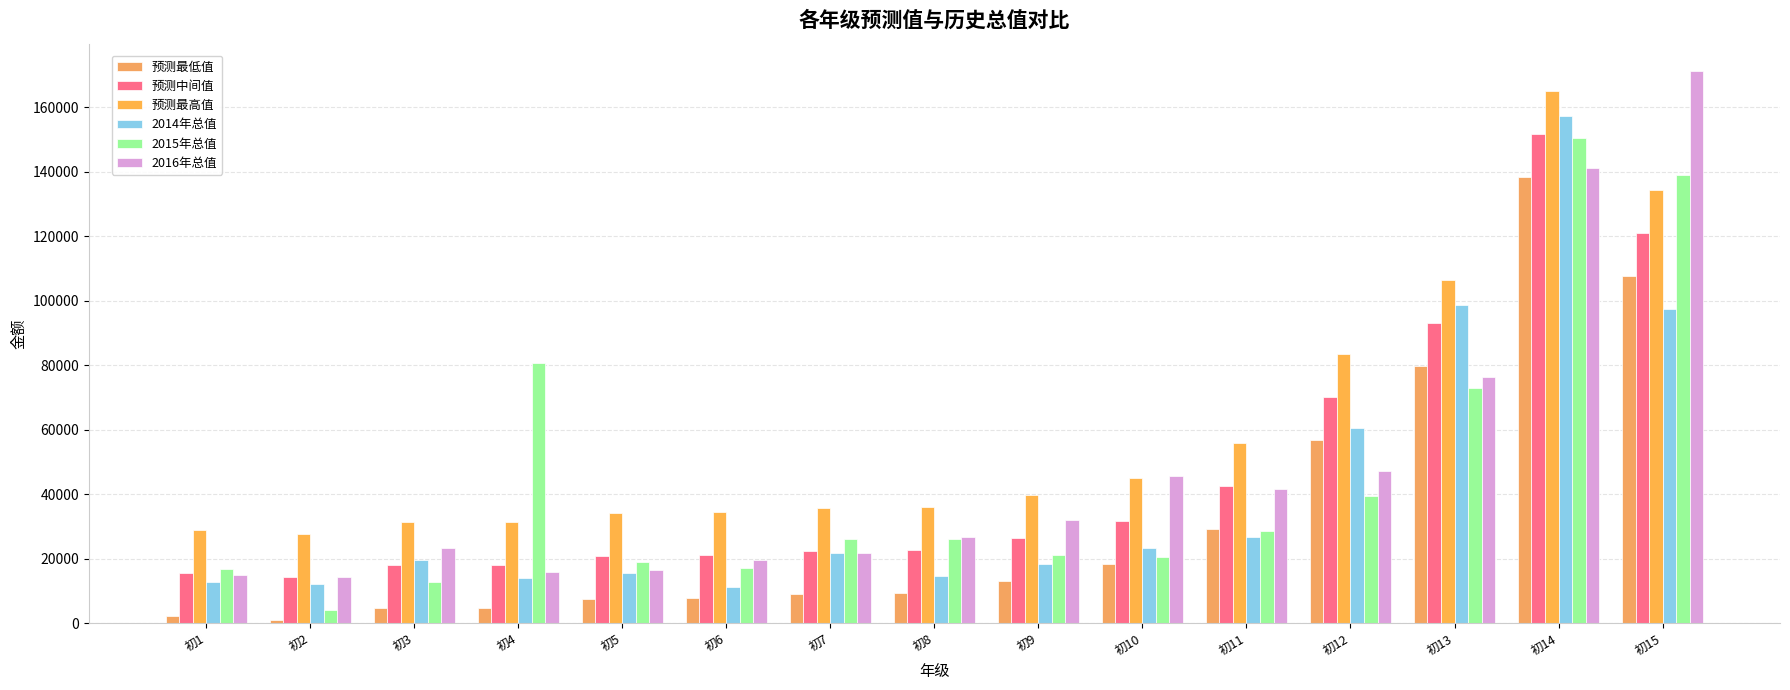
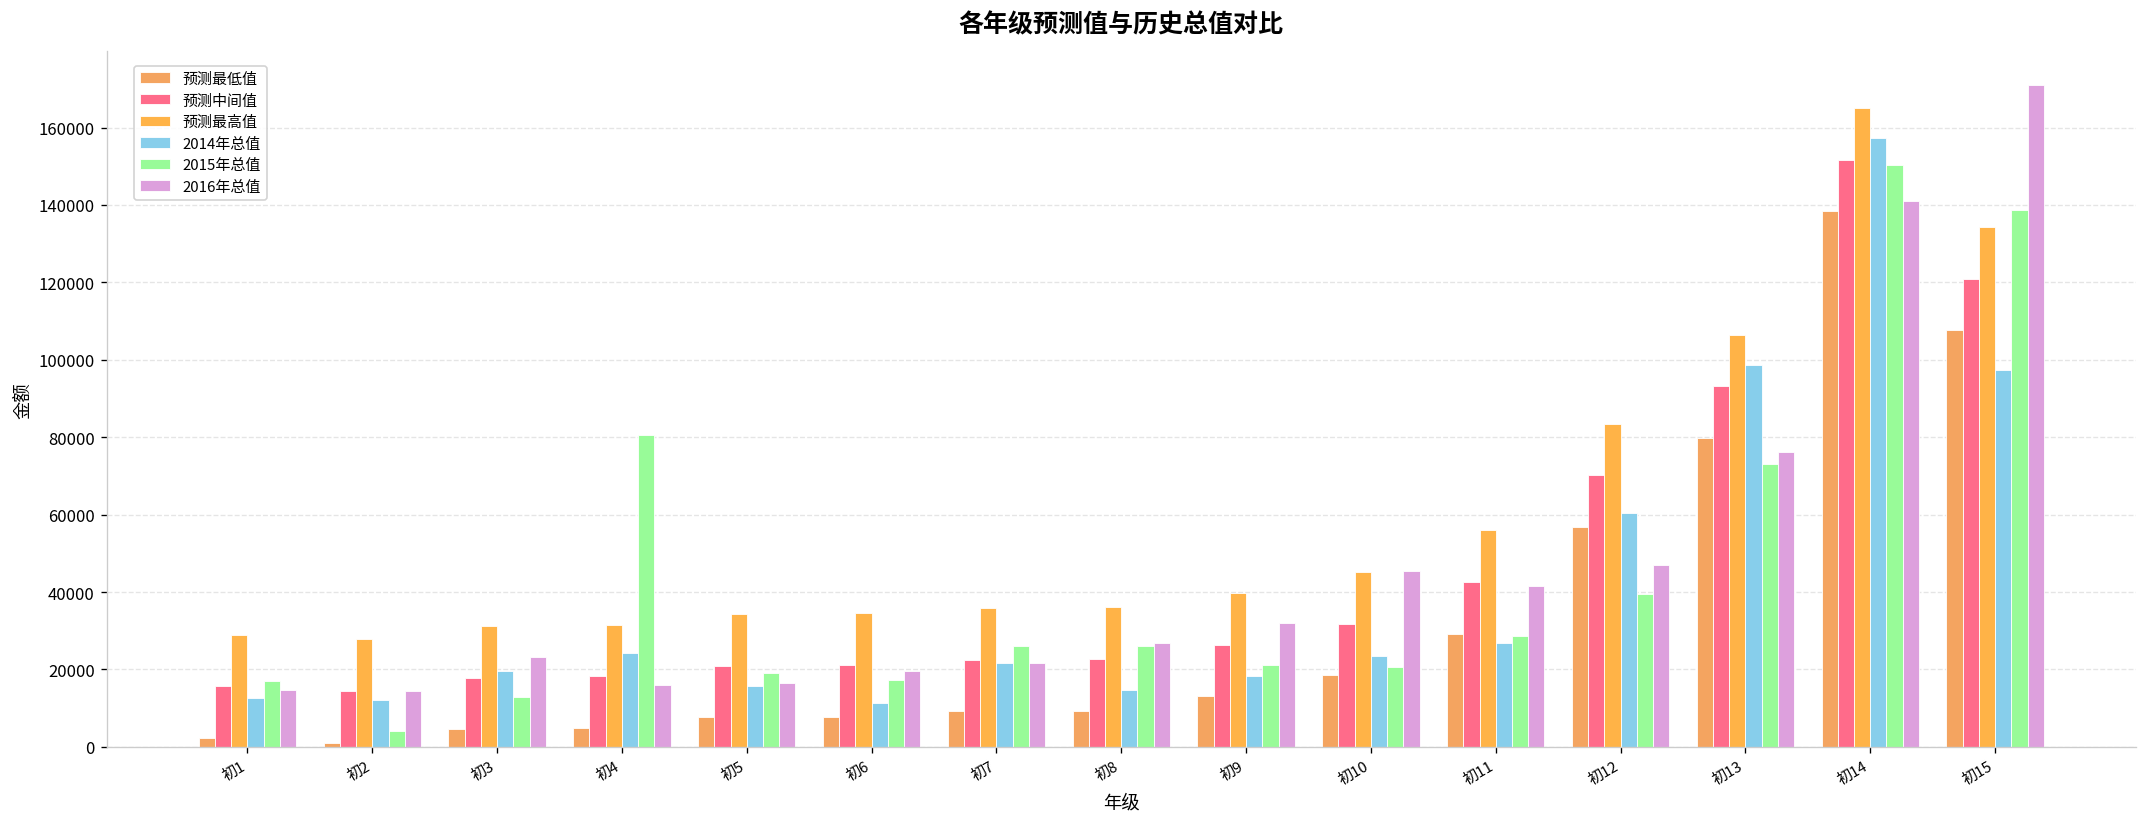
2014年总值, 初4: 14000 -> 24000
